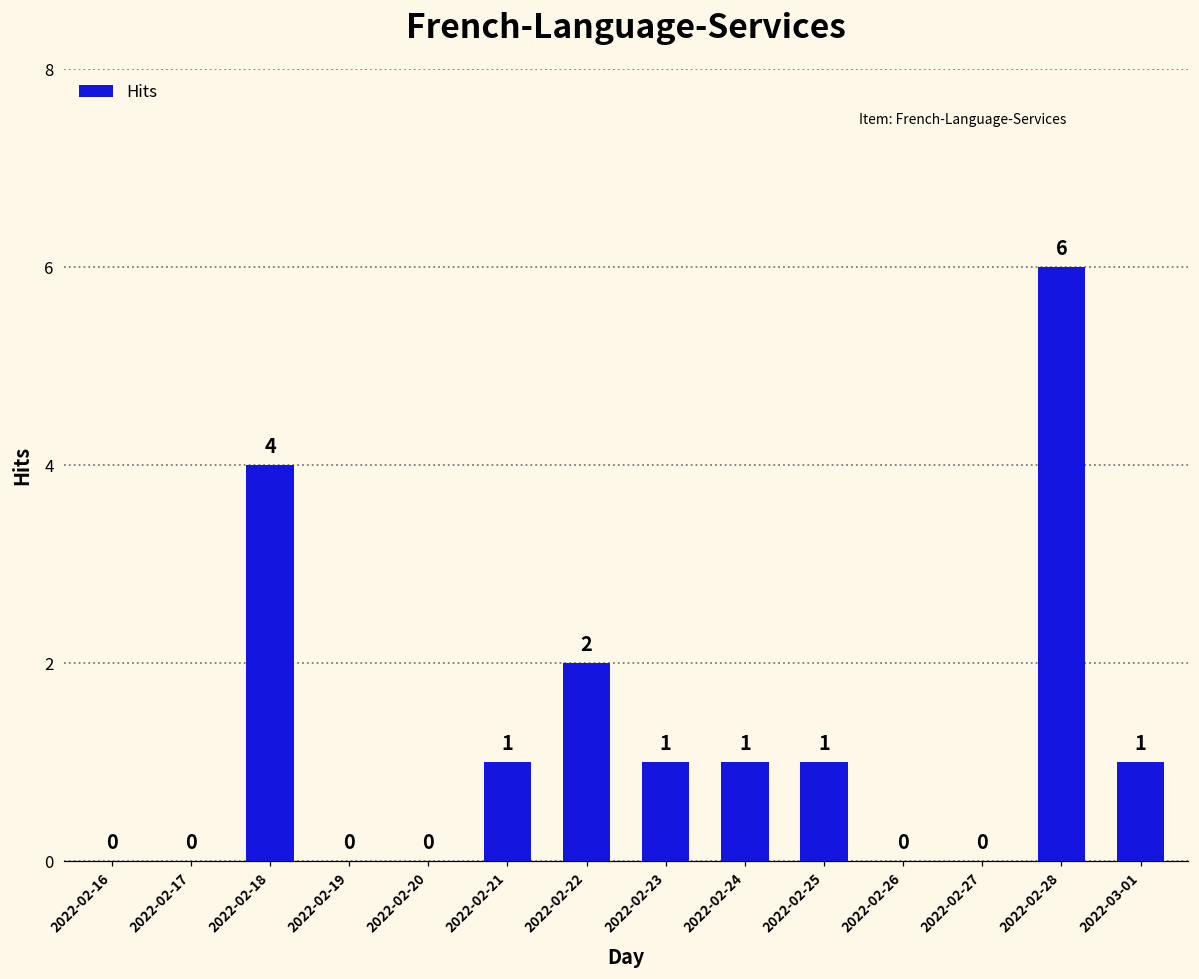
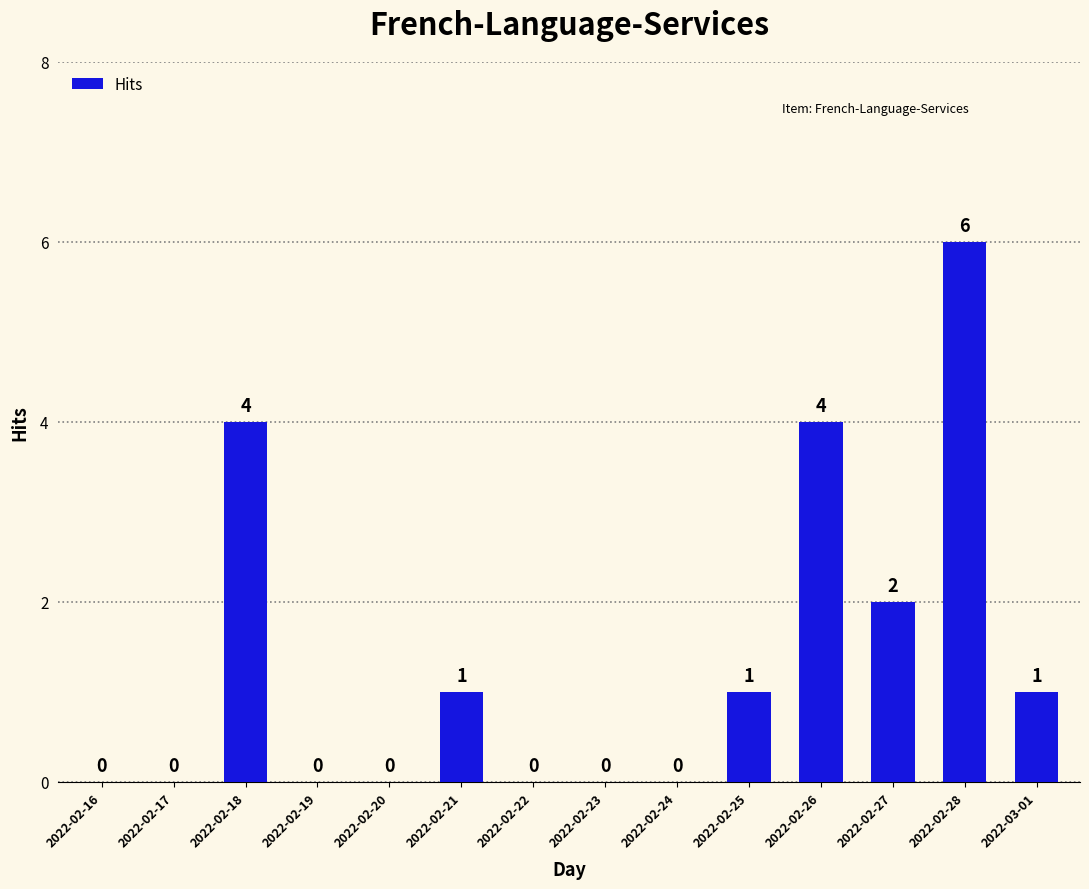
2022-02-22: 2 -> 0
2022-02-23: 1 -> 0
2022-02-24: 1 -> 0
2022-02-26: 0 -> 4
2022-02-27: 0 -> 2
